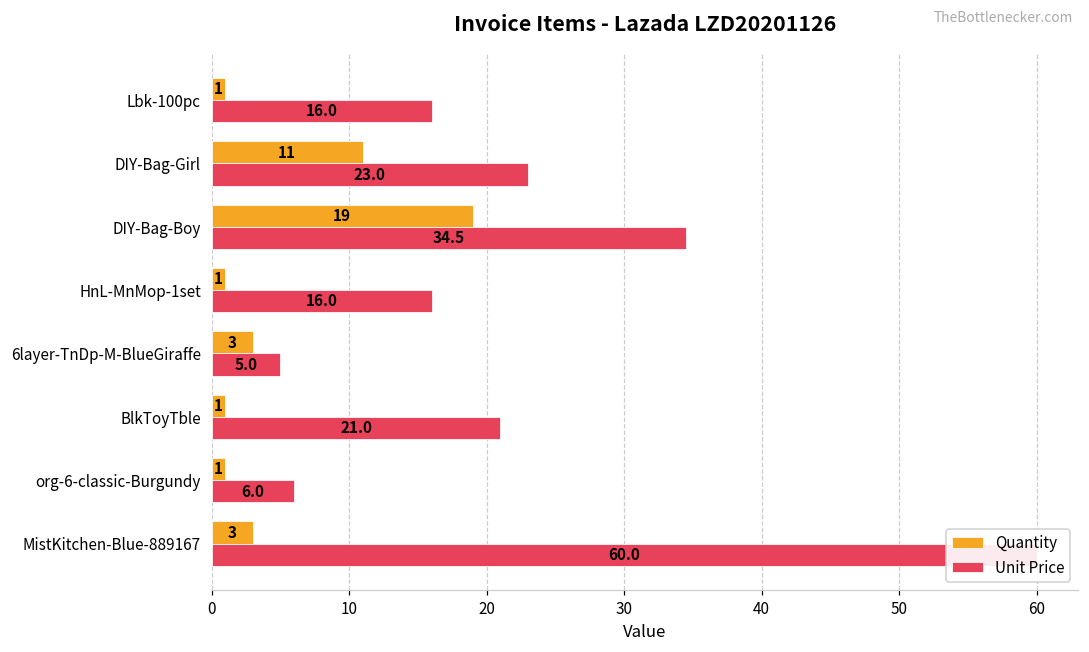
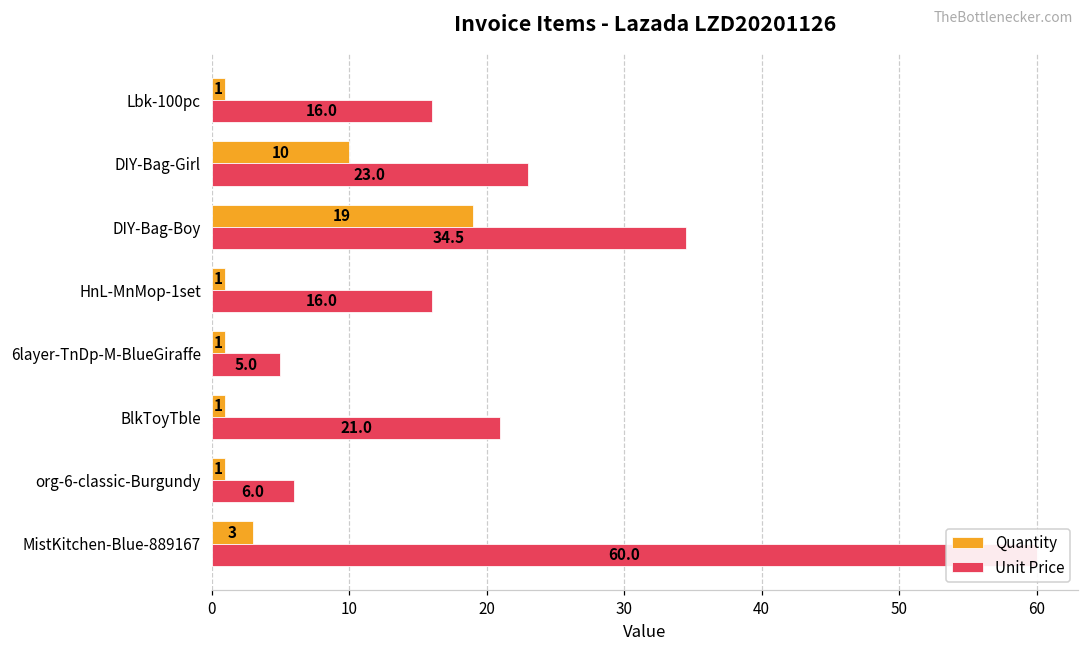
Quantity, DIY-Bag-Girl: 11 -> 10
Quantity, 6layer-TnDp-M-BlueGiraffe: 3 -> 1
